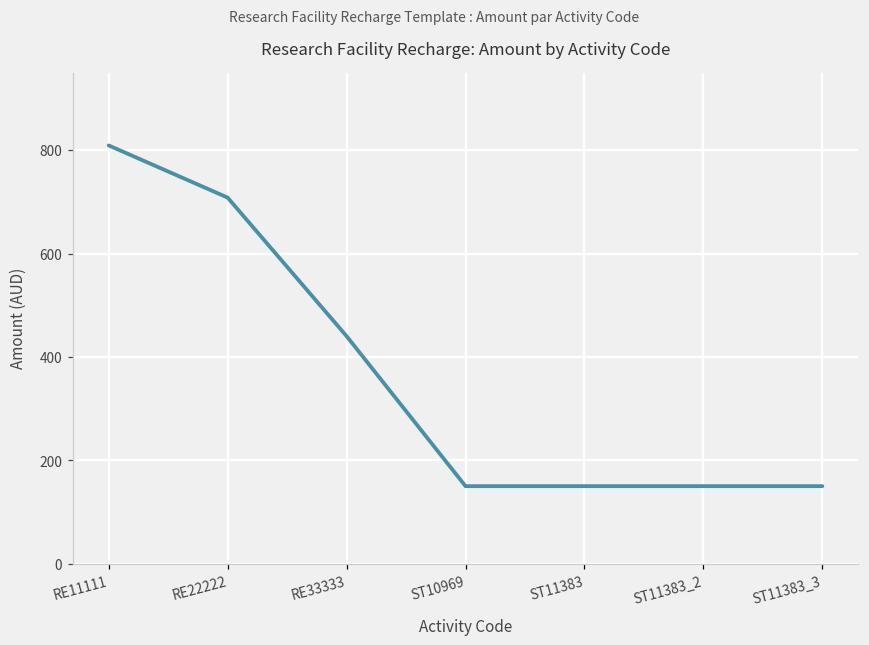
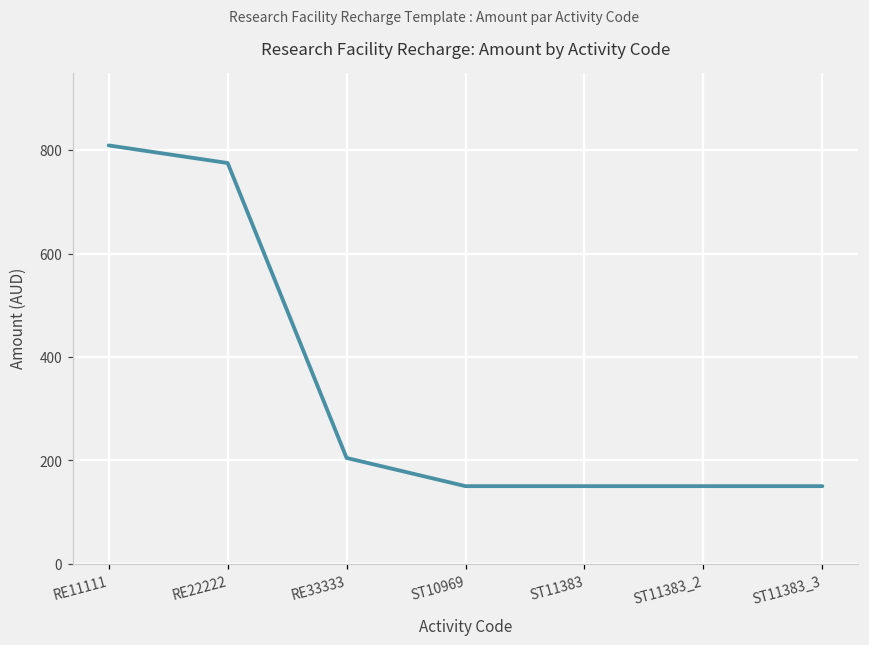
RE22222: 710 -> 780
RE33333: 440 -> 200
